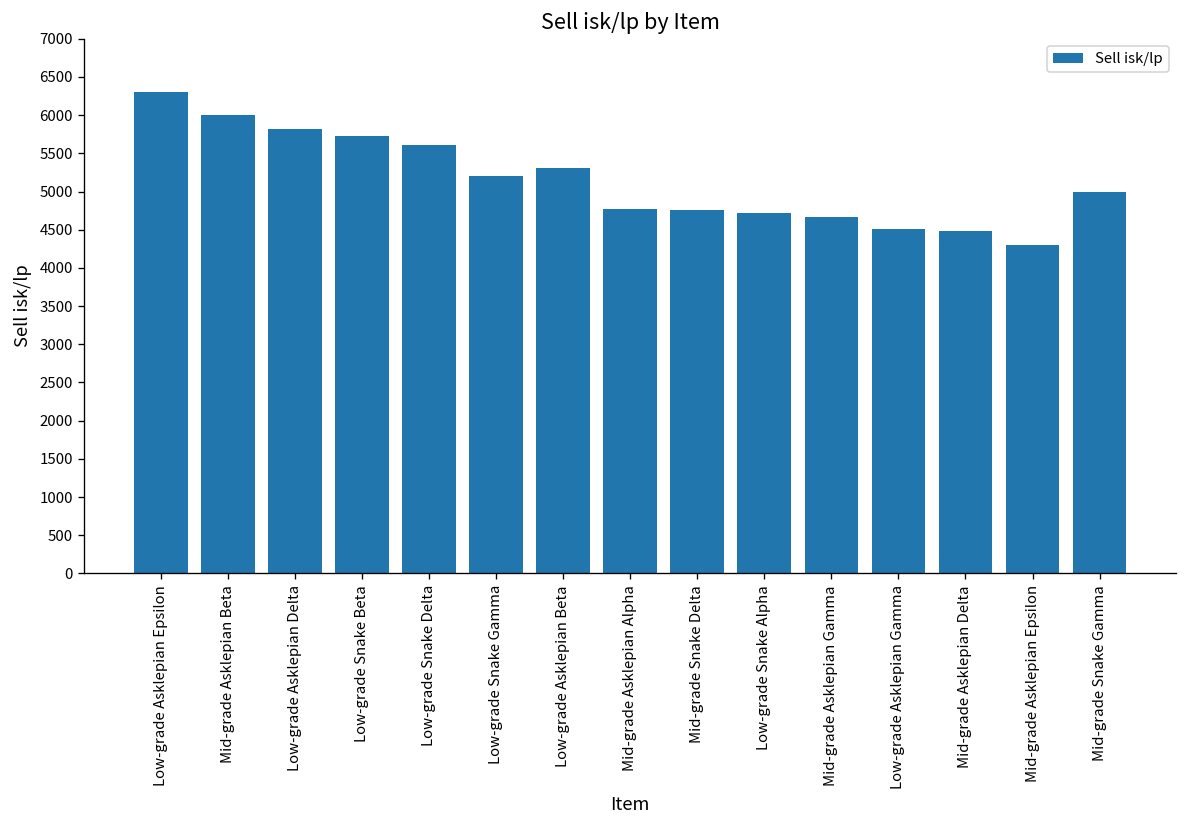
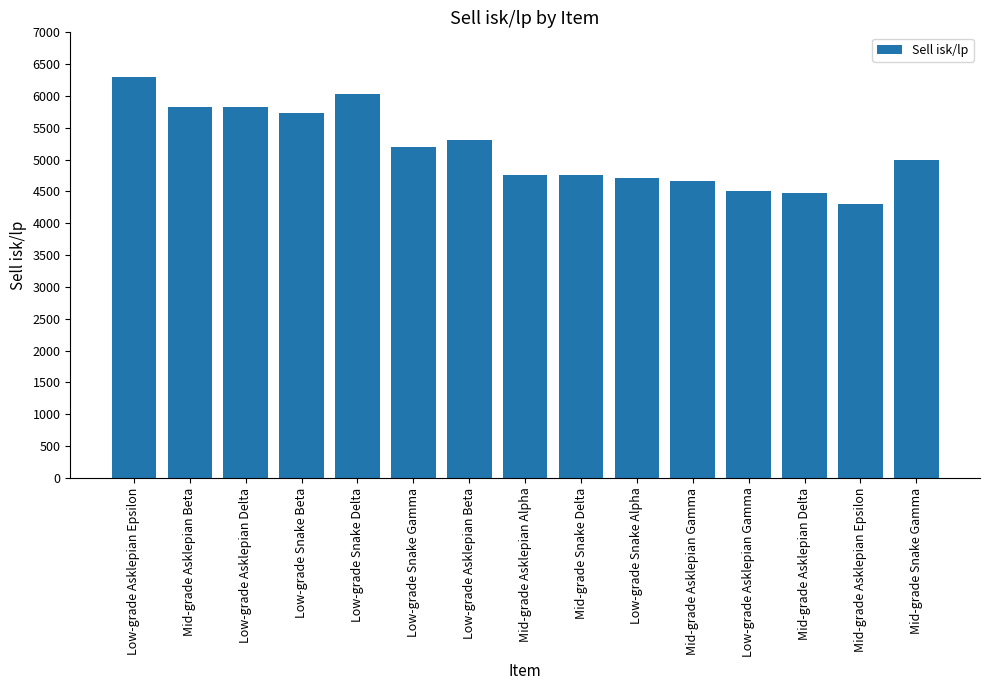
Mid-grade Asklepian Beta: 6000 -> 5800
Low-grade Snake Delta: 5600 -> 6000
